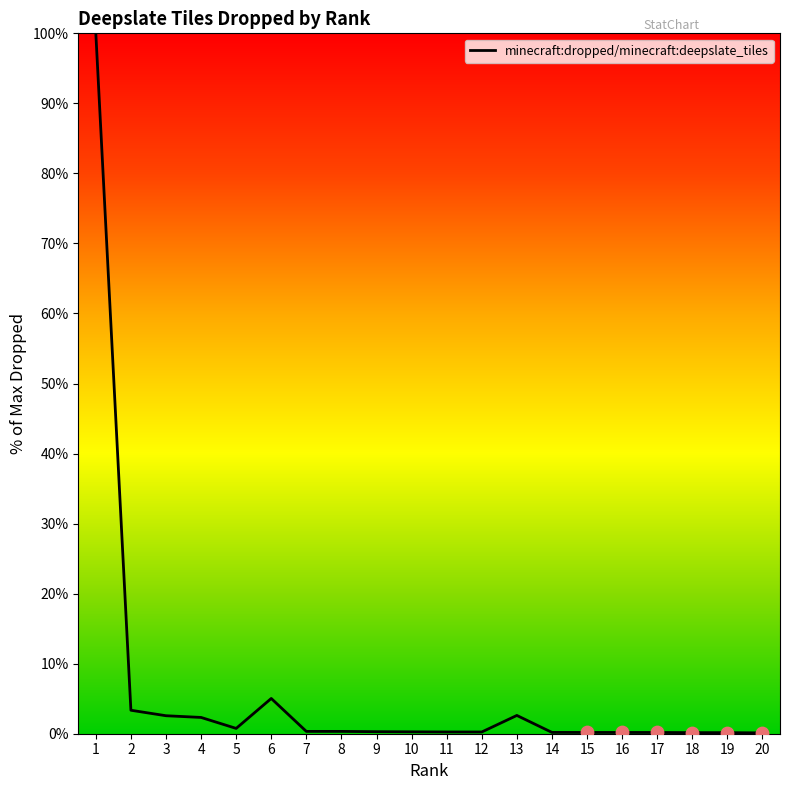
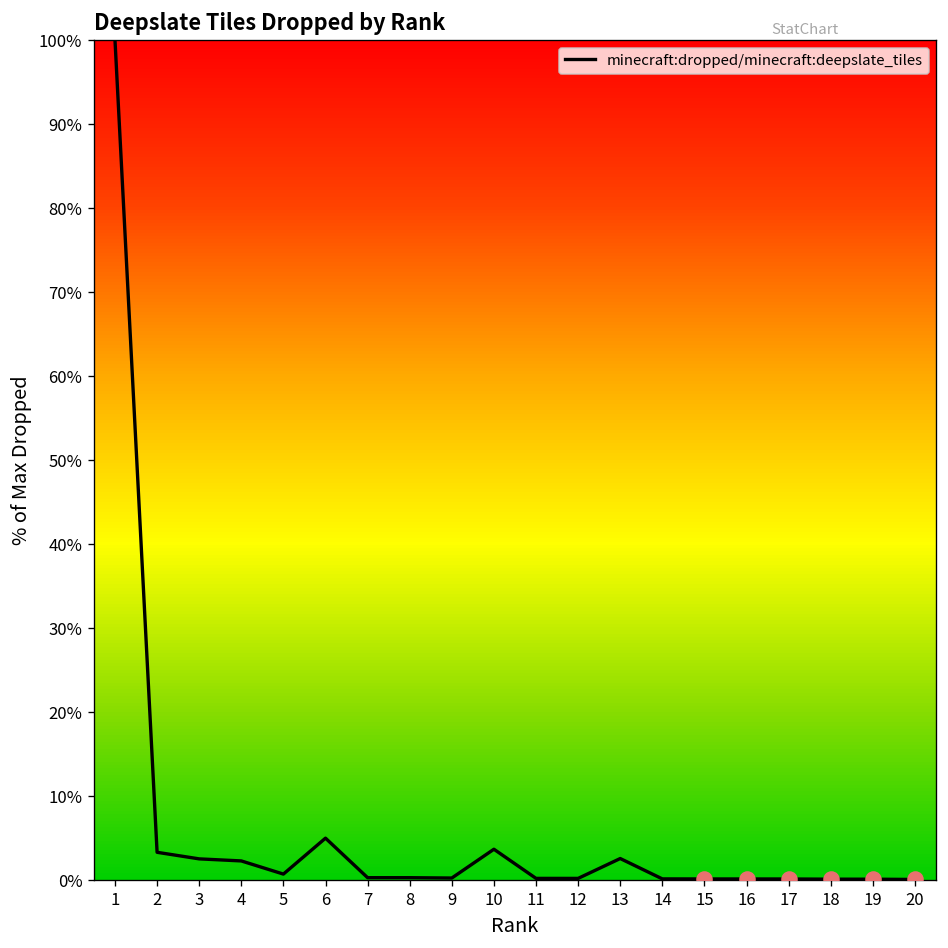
minecraft:dropped/minecraft:deepslate_tiles, 10: 0% -> 4%
